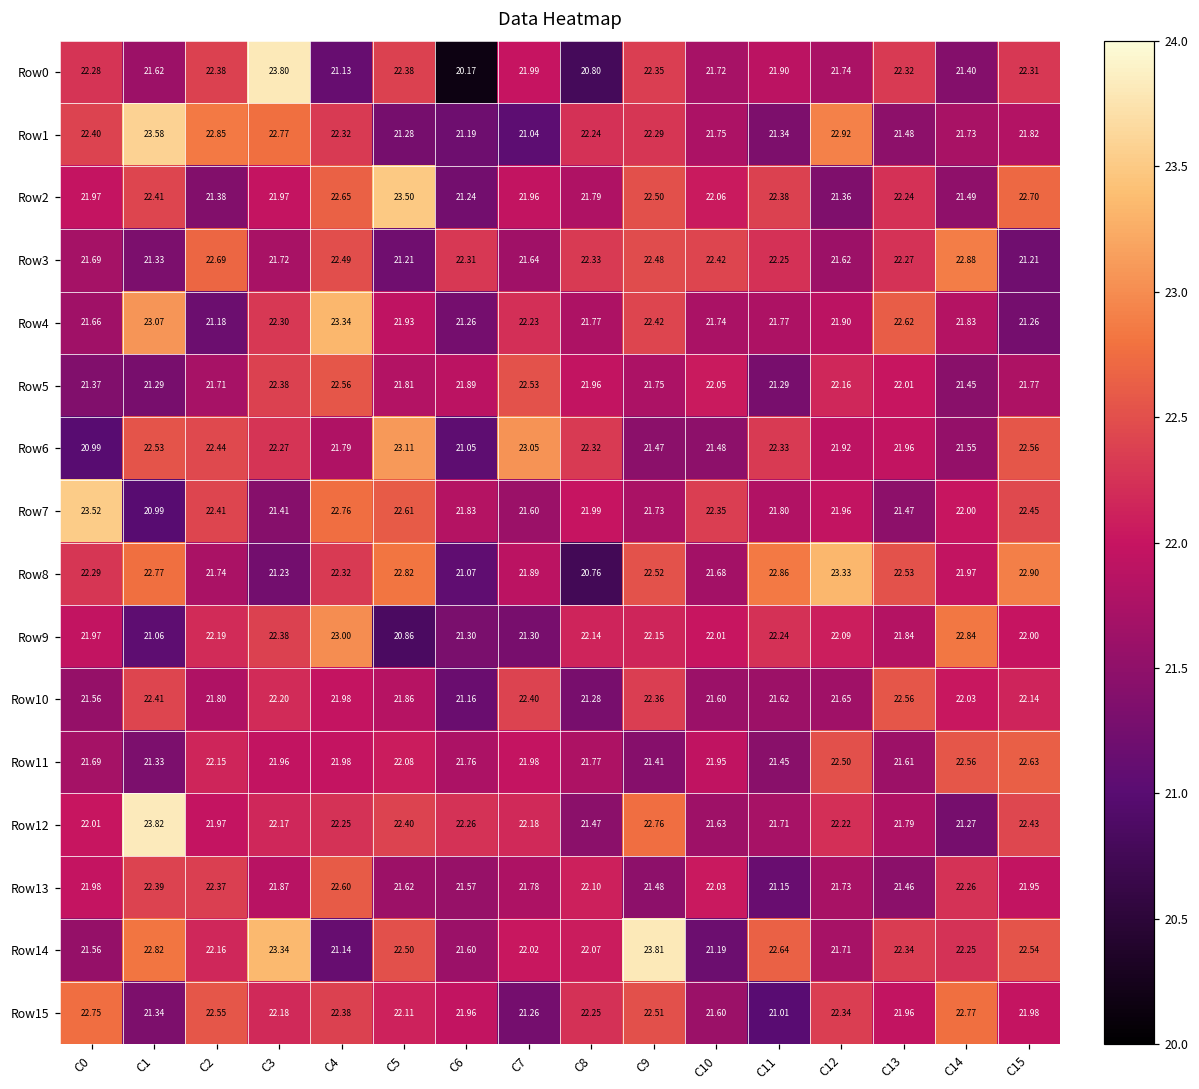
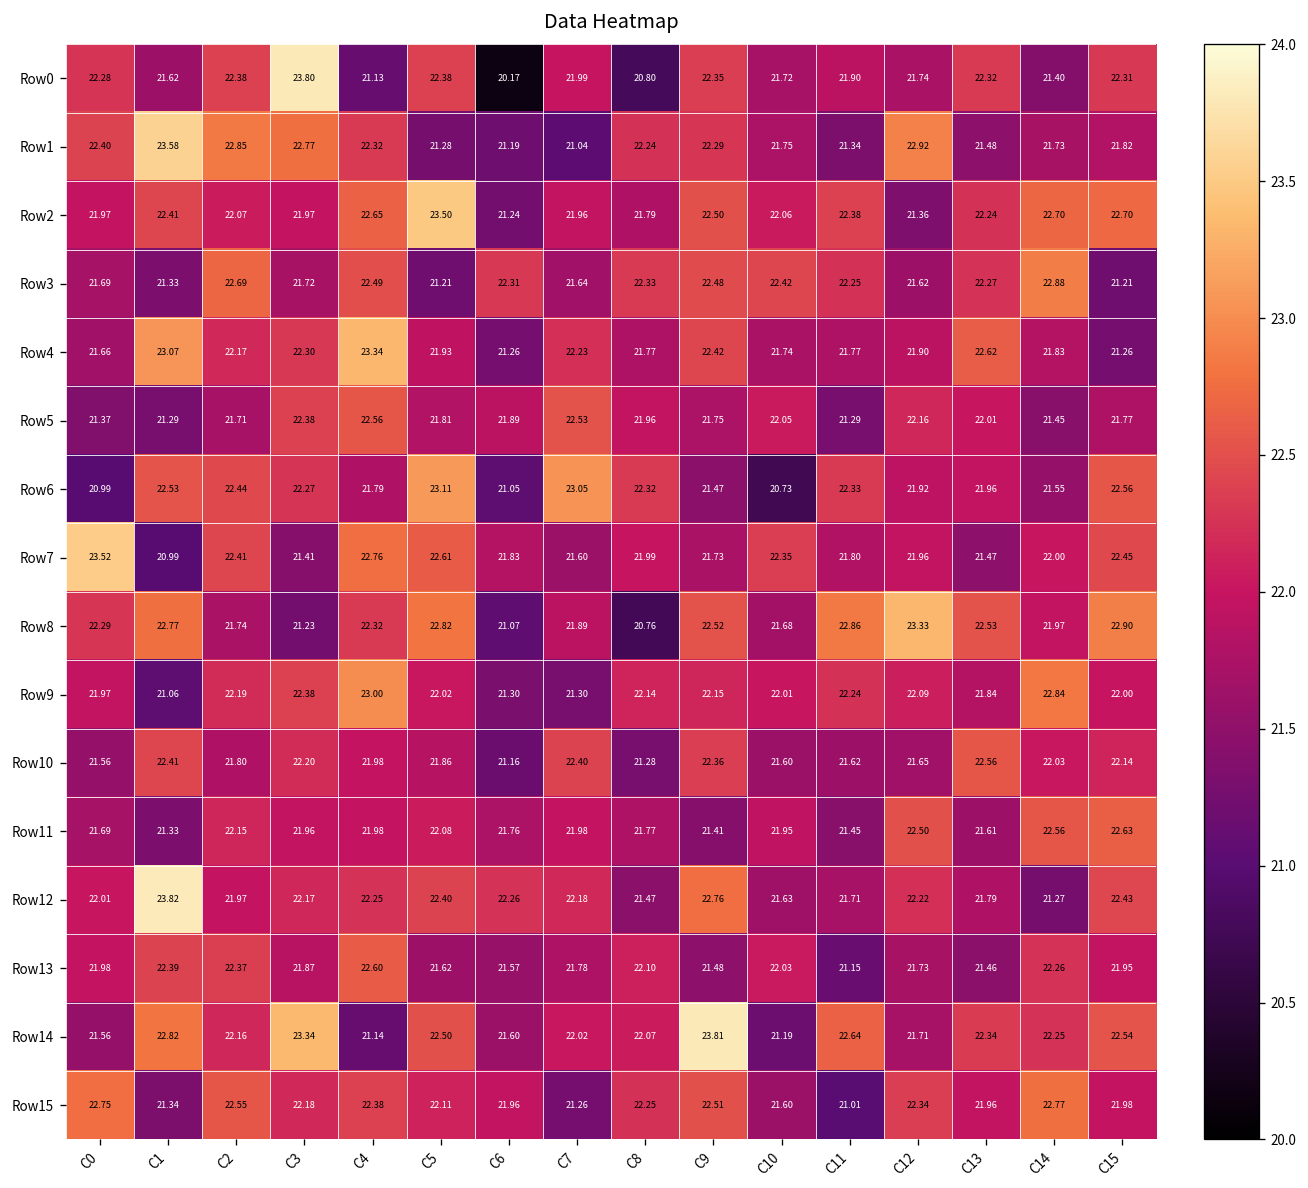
Row2, C2: 21.38 -> 22.07
Row2, C14: 21.49 -> 22.70
Row4, C2: 21.18 -> 22.17
Row6, C10: 21.48 -> 20.73
Row9, C5: 20.86 -> 22.02
